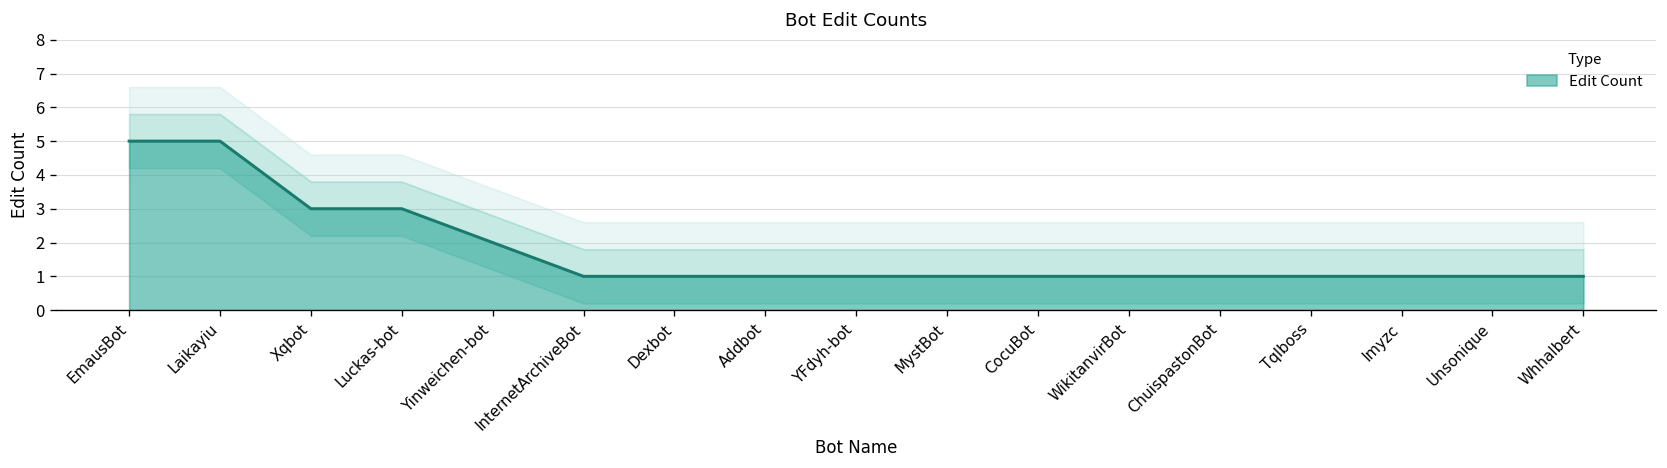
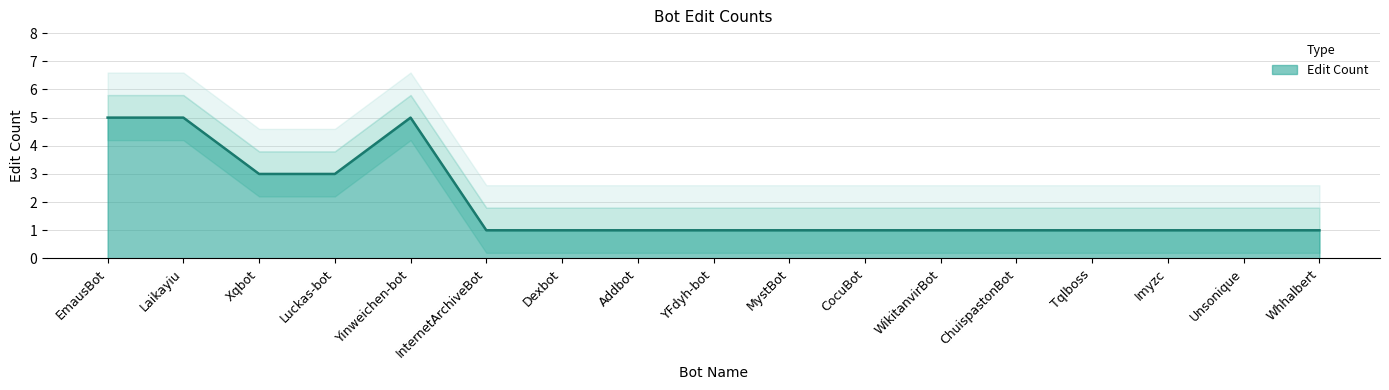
Edit Count, Yinweichen-bot: 2 -> 5
